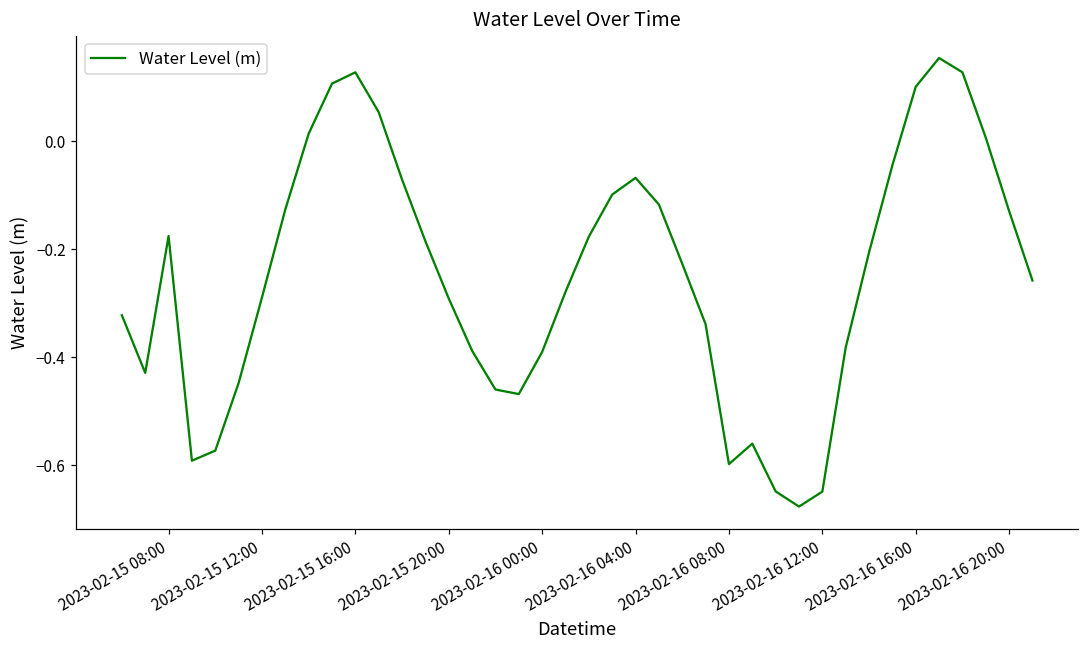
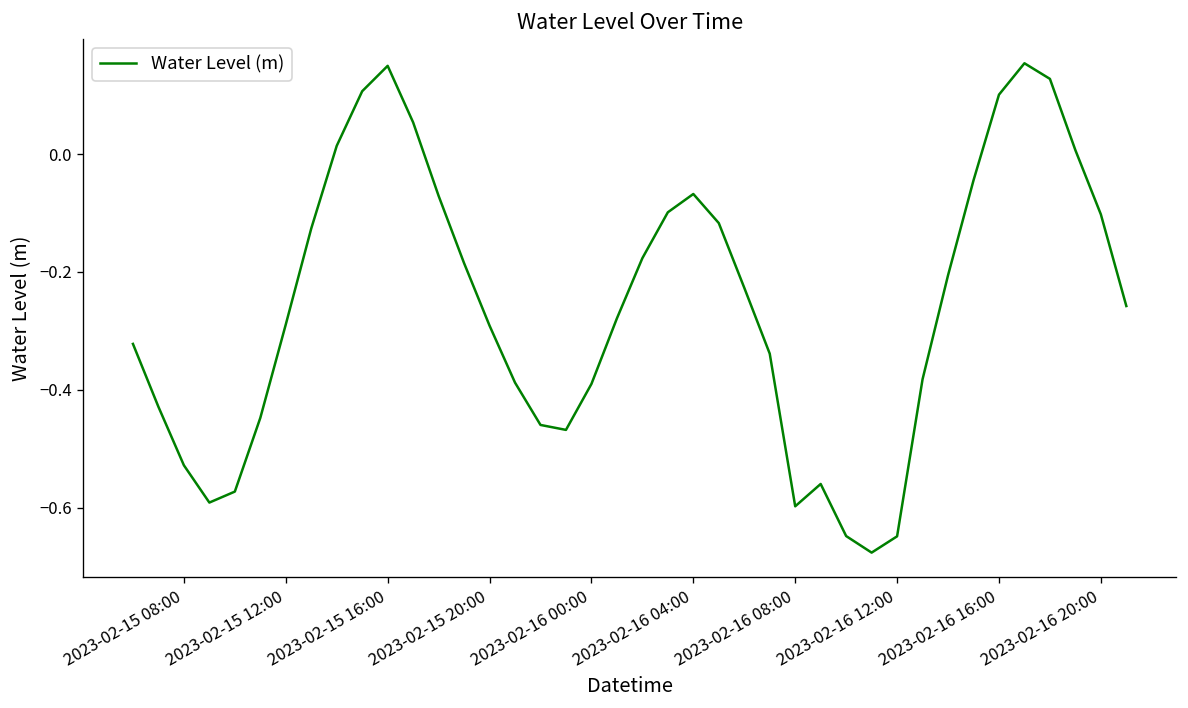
2023-02-15 08:00: -0.18 -> -0.53
2023-02-15 16:00: 0.13 -> 0.15
2023-02-16 20:00: -0.13 -> -0.10
